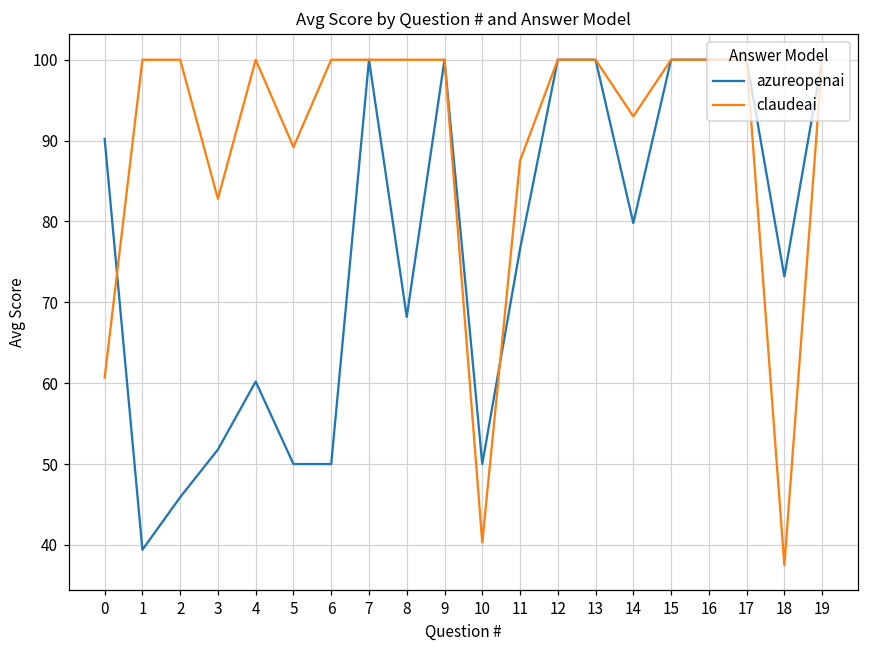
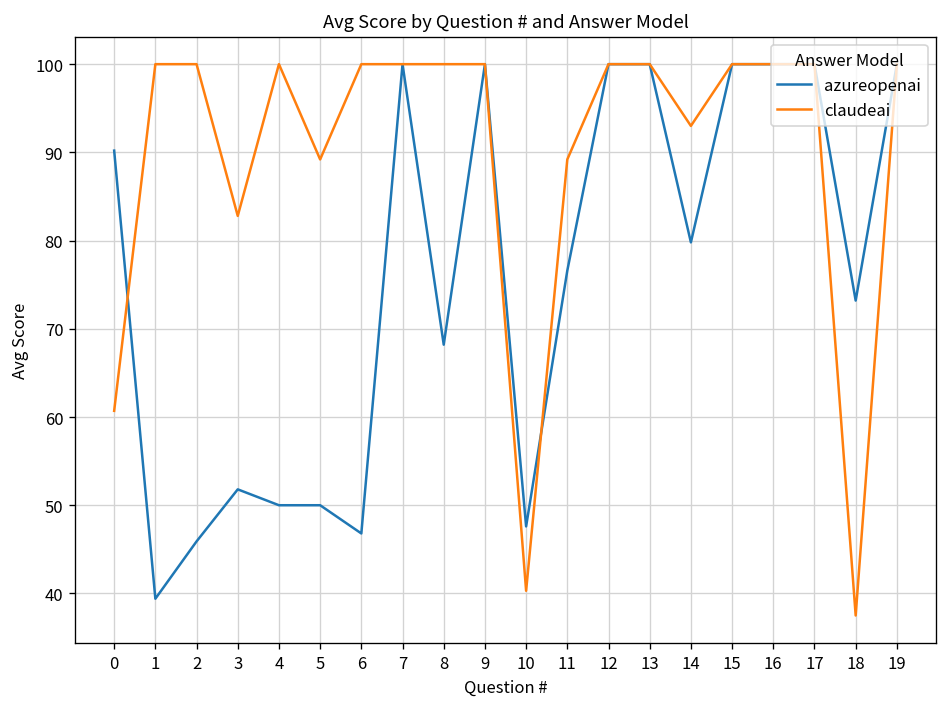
azureopenai, 4: 60 -> 50
azureopenai, 6: 50 -> 47
azureopenai, 10: 50 -> 48
claudeai, 11: 88 -> 89
